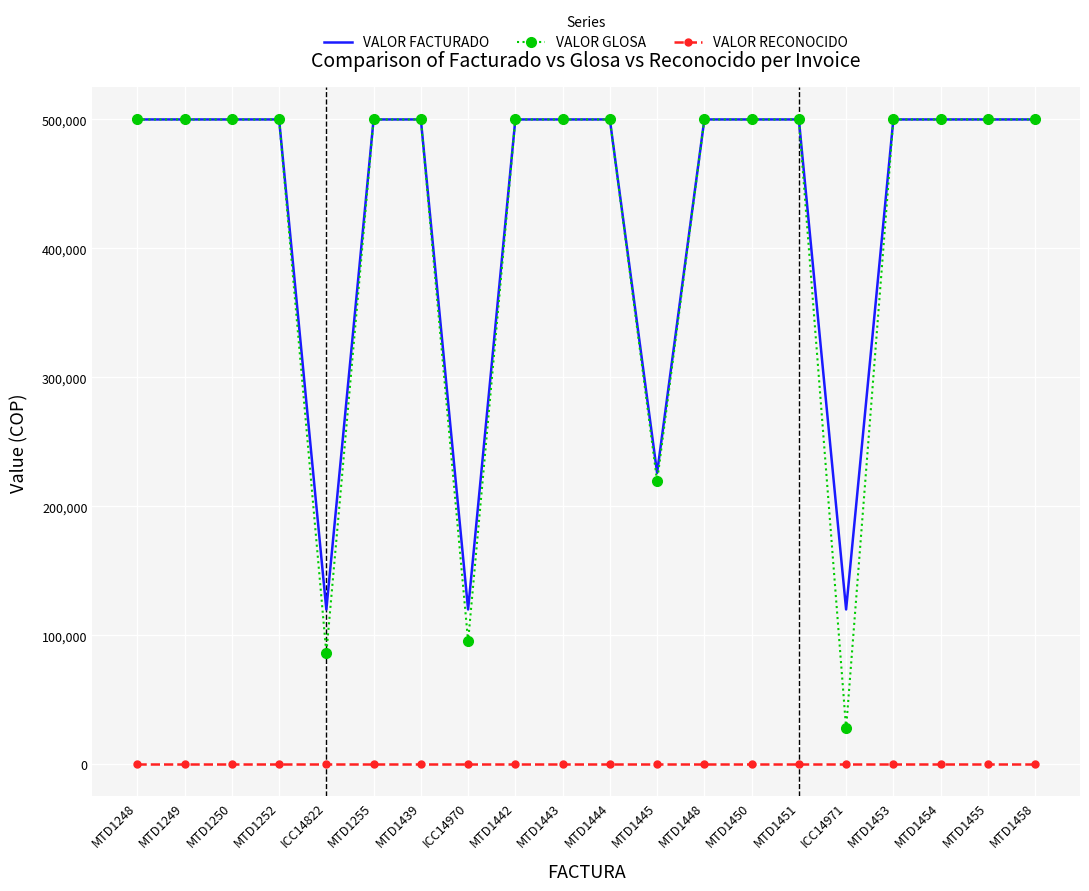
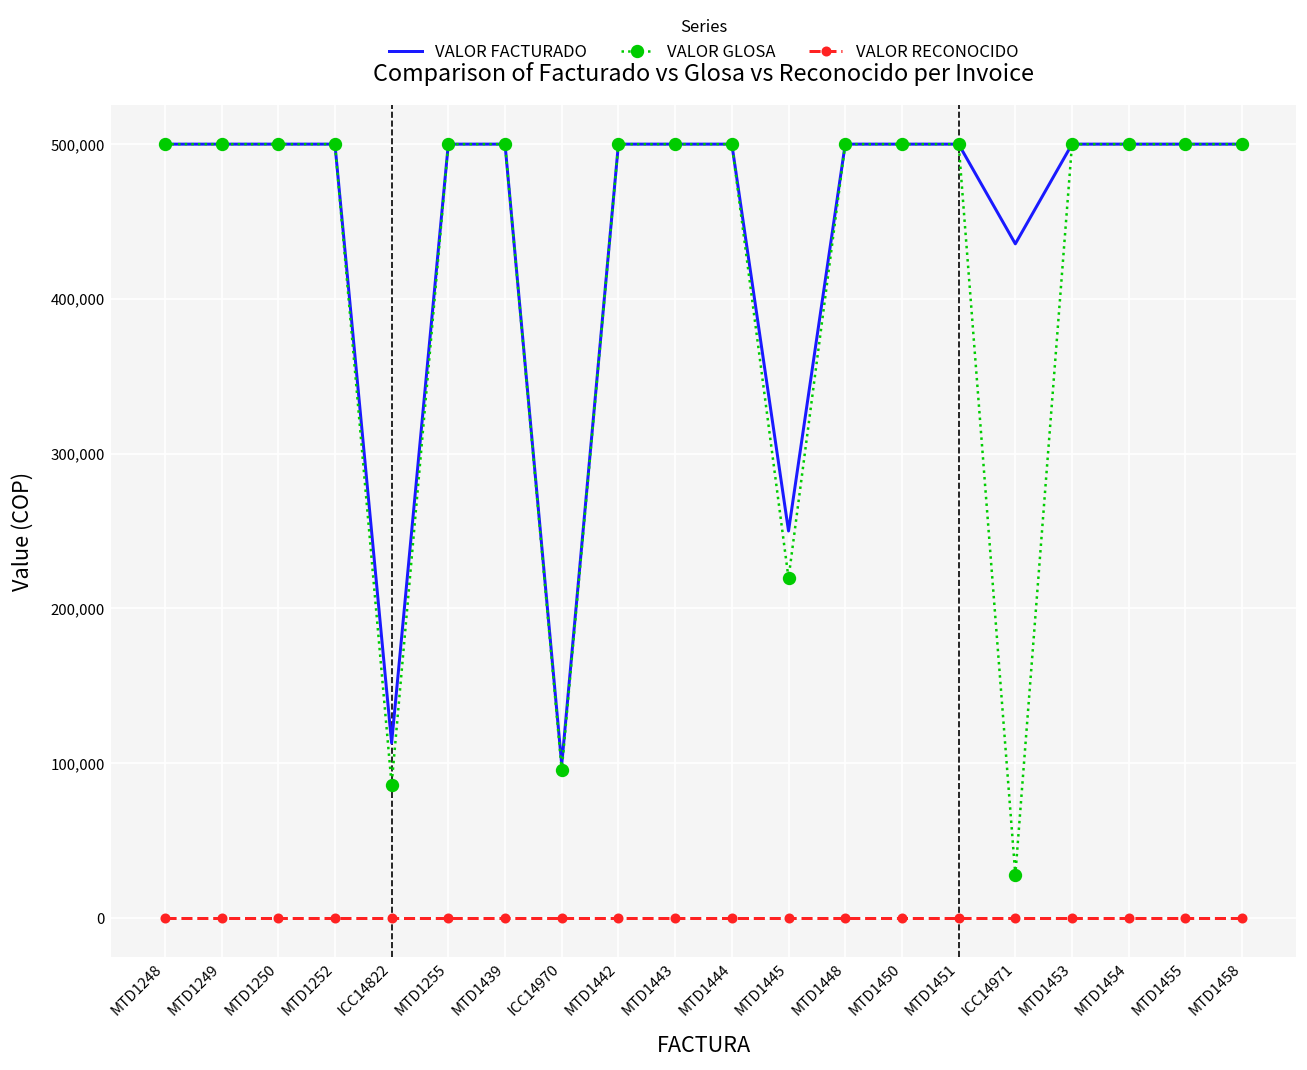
VALOR FACTURADO, ICC14822: 120,000 -> 113,000
VALOR FACTURADO, ICC14970: 120,000 -> 99,000
VALOR FACTURADO, MTD1445: 226,000 -> 250,000
VALOR FACTURADO, ICC14971: 120,000 -> 436,000
